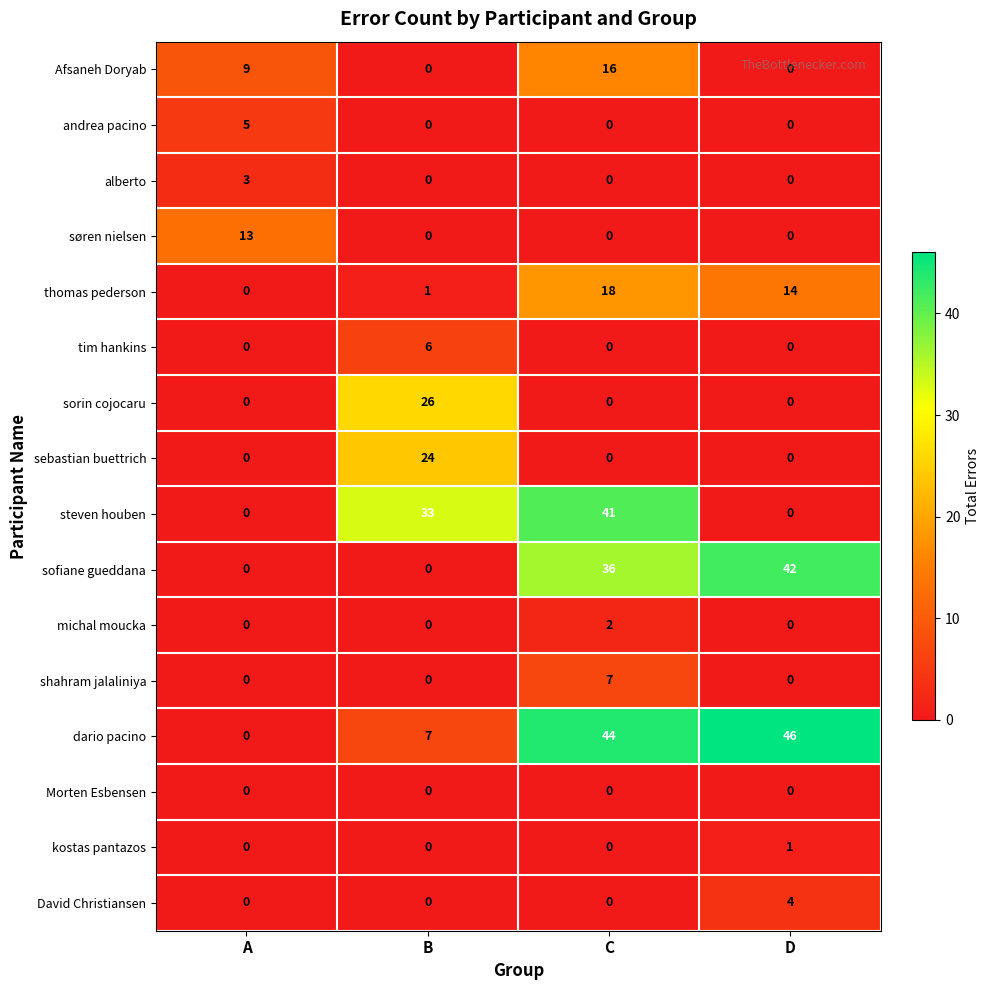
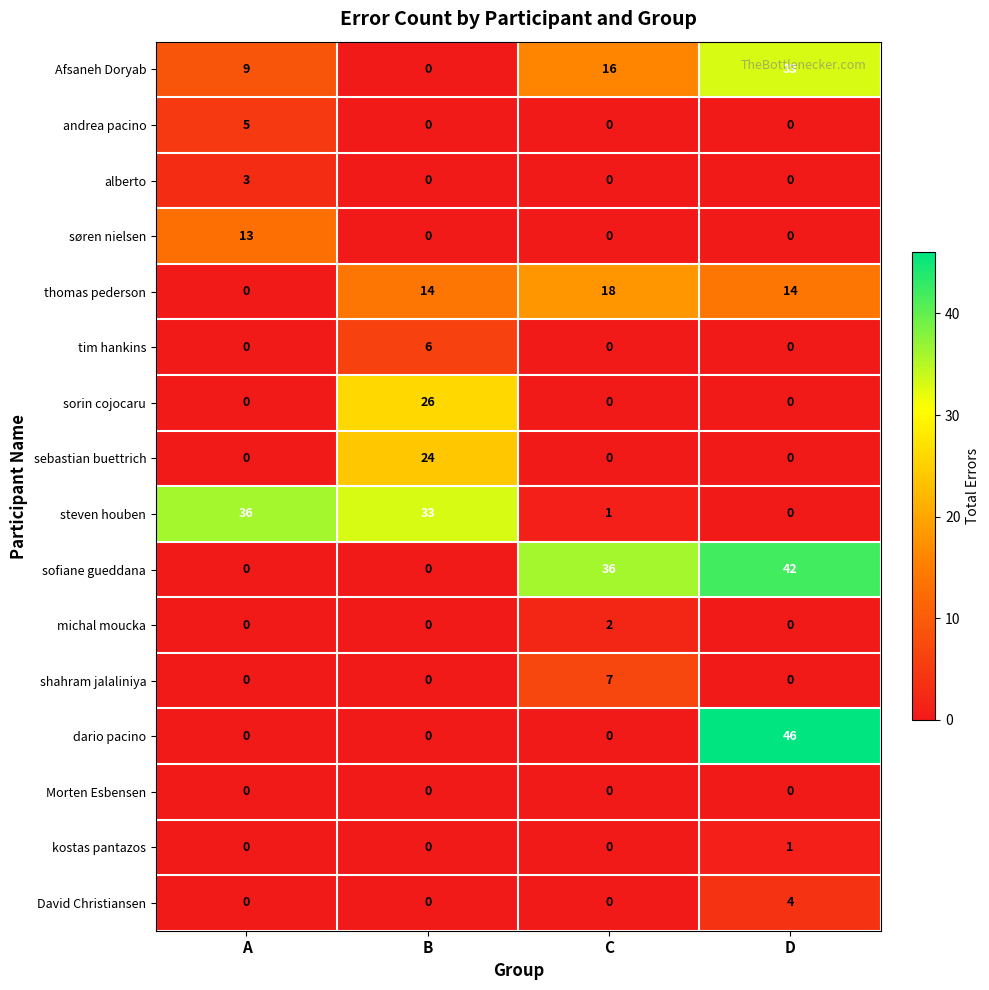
Afsaneh Doryab, D: 0 -> 33
thomas pederson, B: 1 -> 14
steven houben, A: 0 -> 36
steven houben, C: 41 -> 1
dario pacino, B: 7 -> 0
dario pacino, C: 44 -> 0
